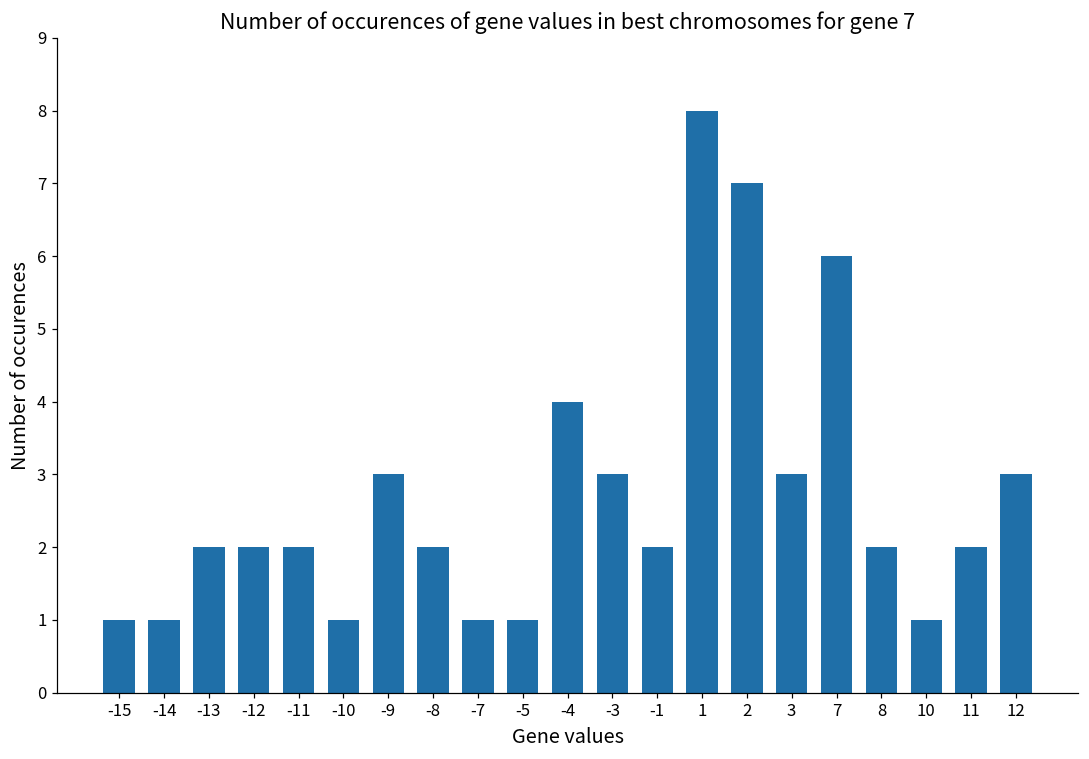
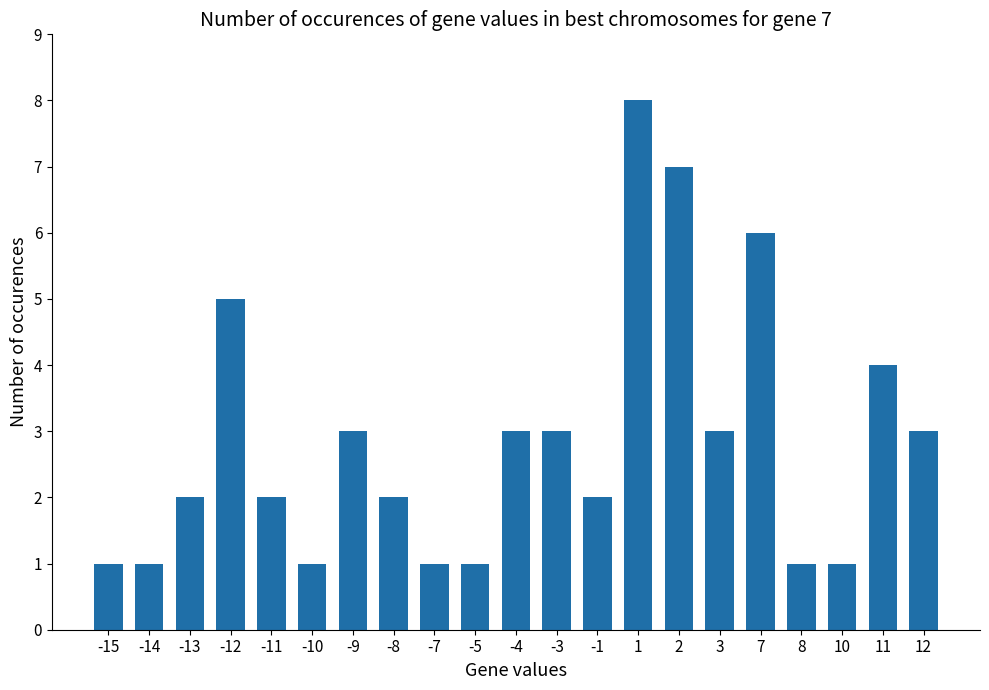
-12: 2 -> 5
-4: 4 -> 3
8: 2 -> 1
11: 2 -> 4
